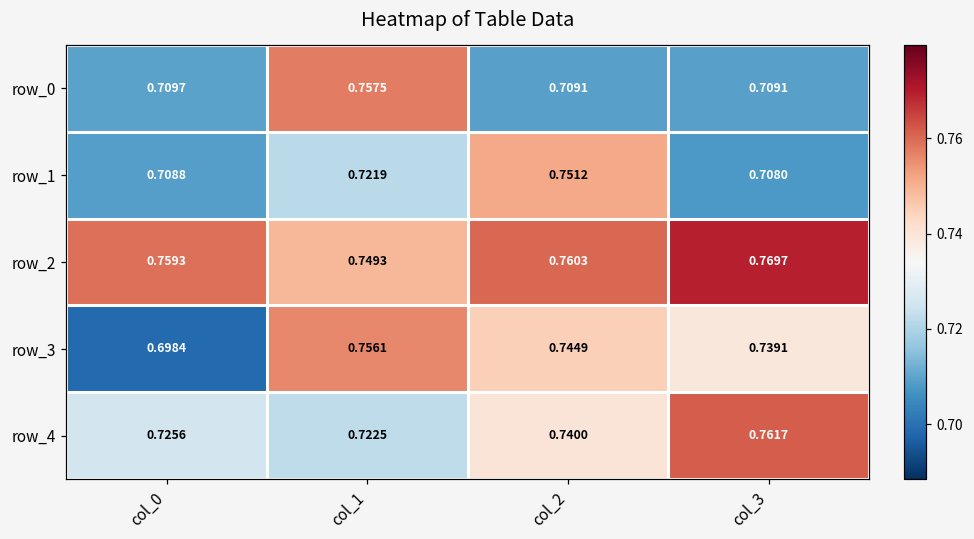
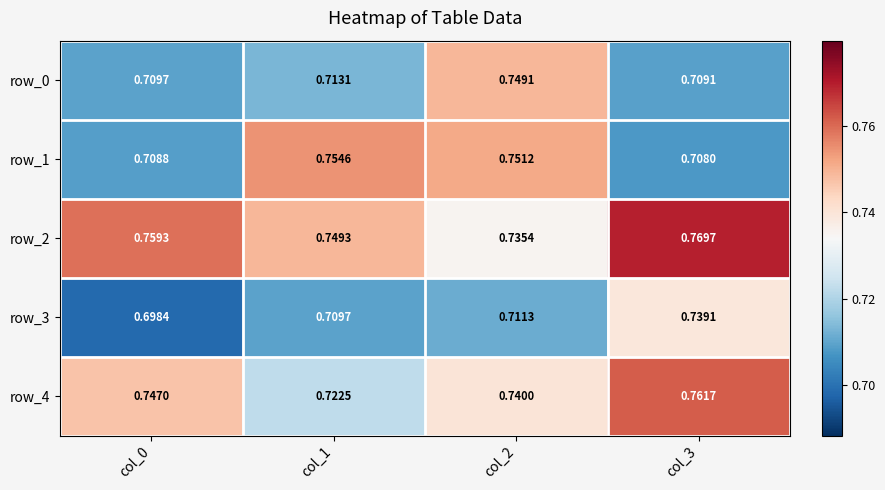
row_0, col_1: 0.7575 -> 0.7131
row_0, col_2: 0.7091 -> 0.7491
row_1, col_1: 0.7219 -> 0.7546
row_2, col_2: 0.7603 -> 0.7354
row_3, col_1: 0.7561 -> 0.7097
row_3, col_2: 0.7449 -> 0.7113
row_4, col_0: 0.7256 -> 0.7470
